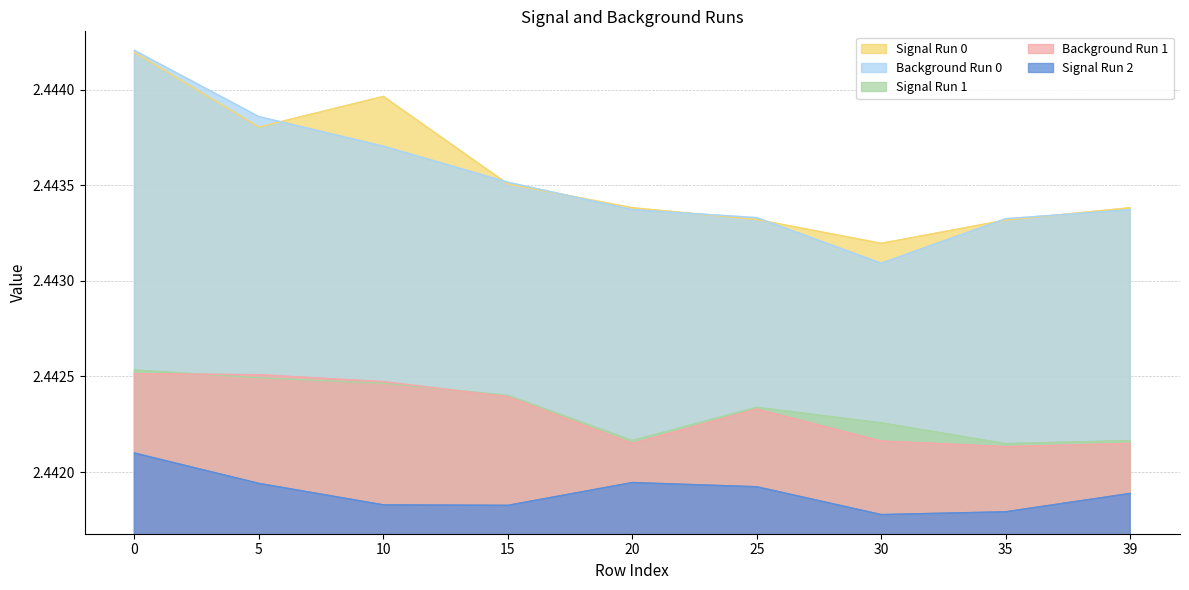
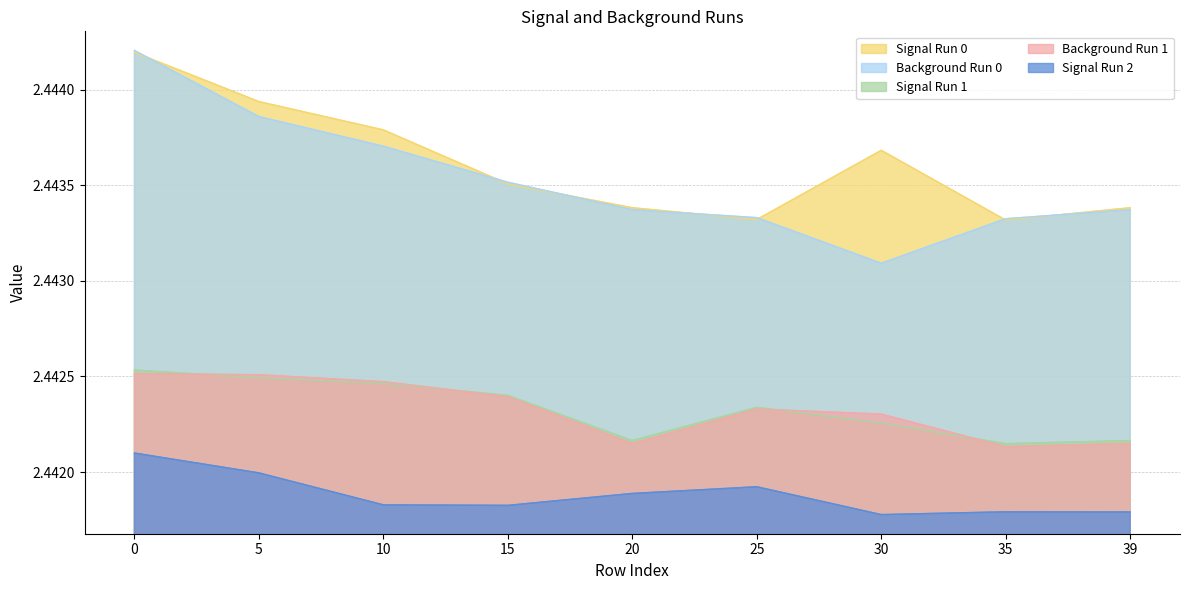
Signal Run 0, 5: 2.44380 -> 2.44394
Signal Run 2, 5: 2.44194 -> 2.44200
Signal Run 0, 10: 2.44396 -> 2.44379
Signal Run 2, 20: 2.44195 -> 2.44189
Signal Run 0, 30: 2.44320 -> 2.44368
Background Run 1, 30: 2.44216 -> 2.44230
Signal Run 2, 39: 2.44189 -> 2.44179
